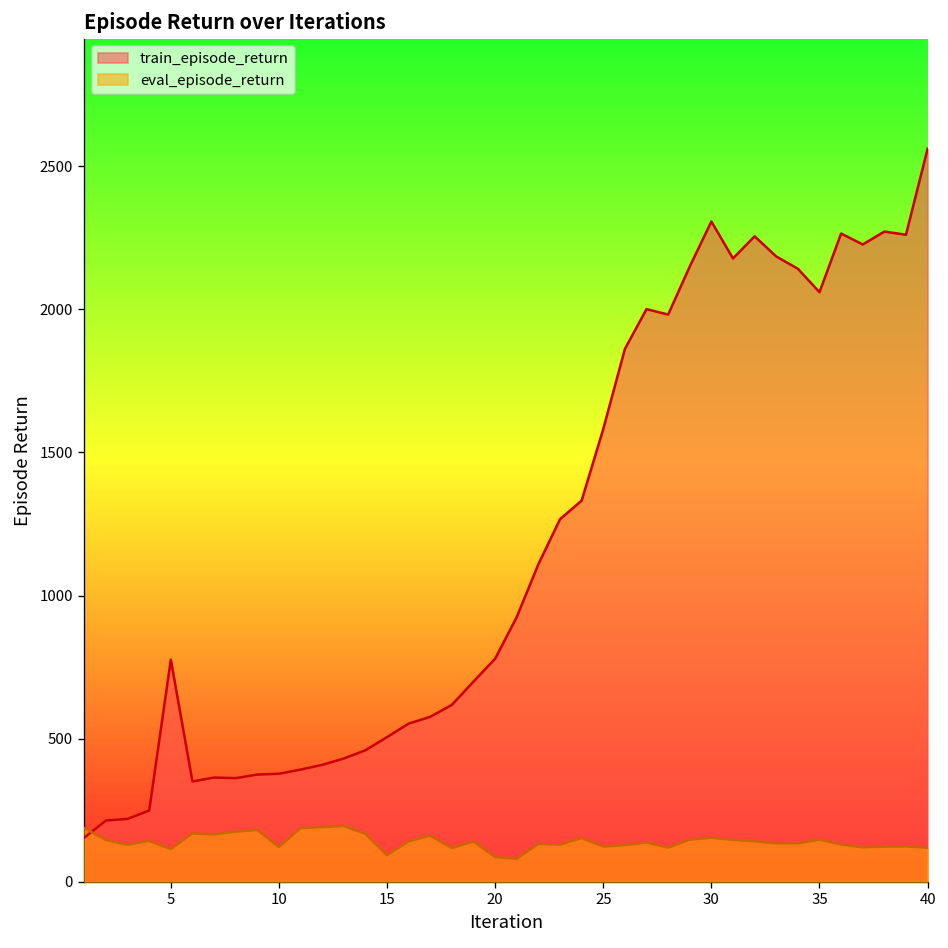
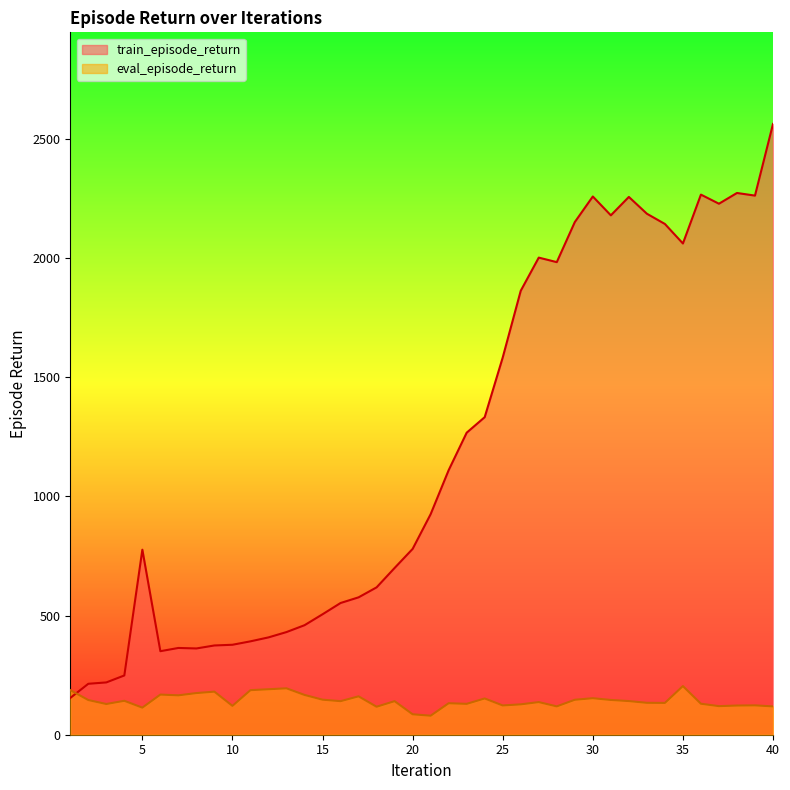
eval_episode_return, 15: 90 -> 150
train_episode_return, 30: 2310 -> 2260
eval_episode_return, 35: 150 -> 200
